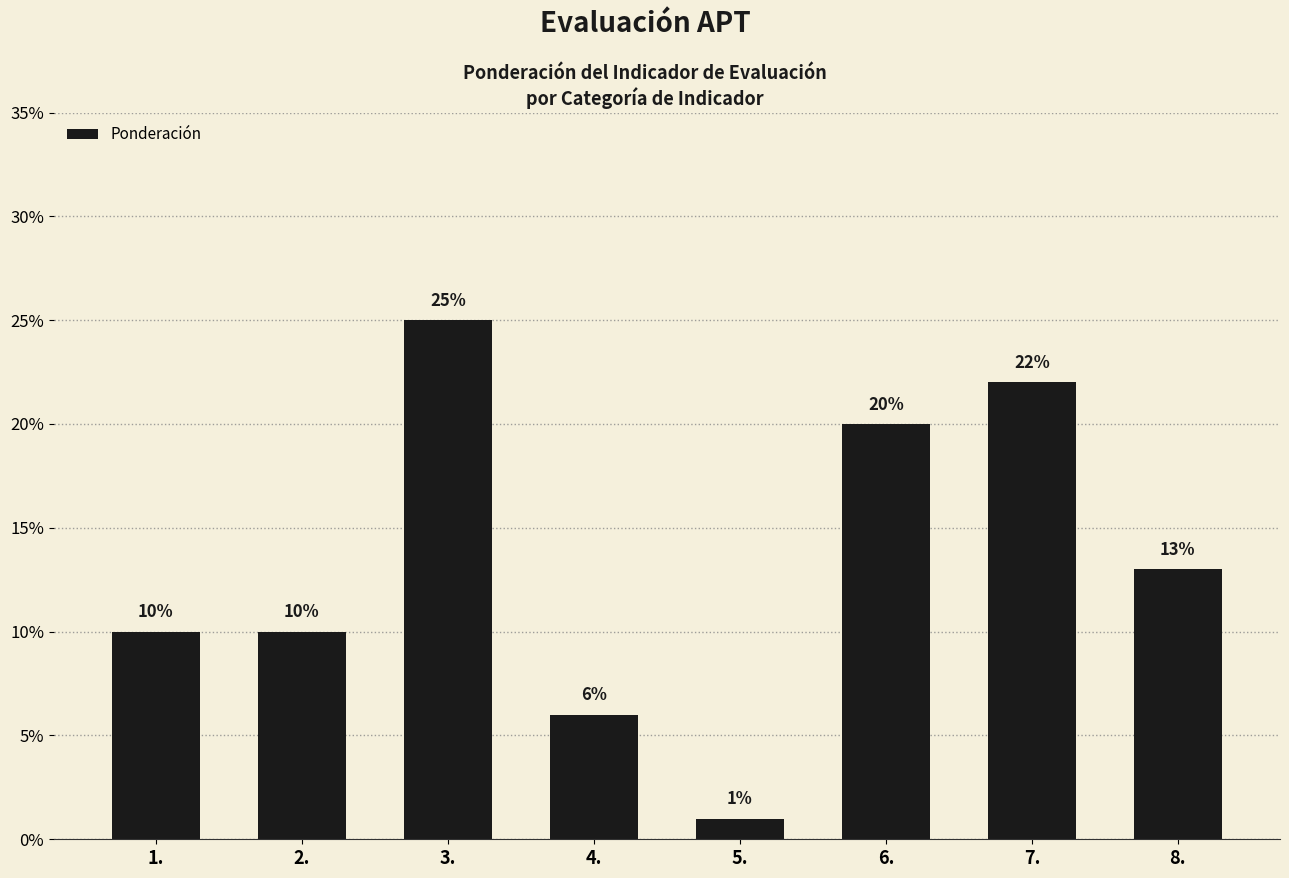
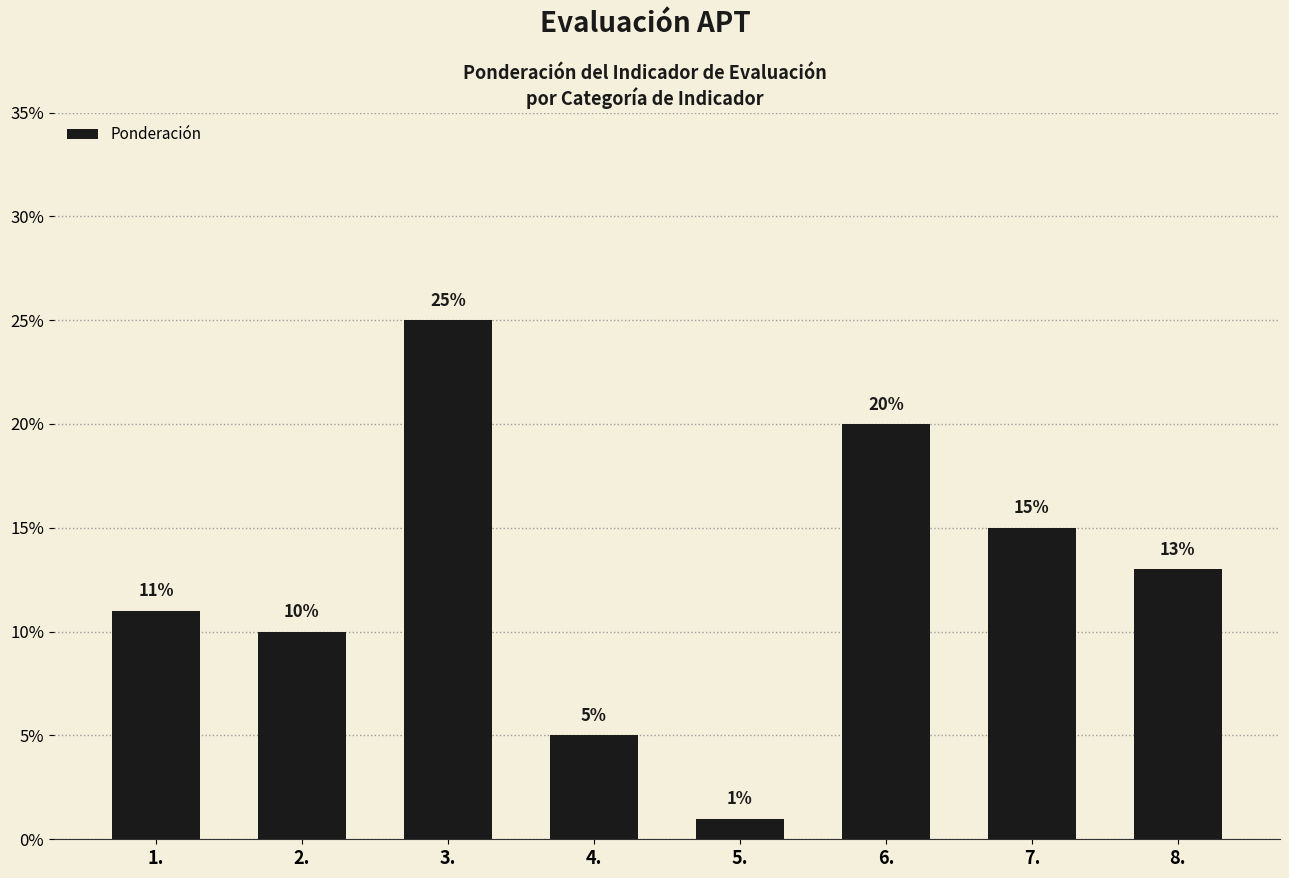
1.: 10% -> 11%
4.: 6% -> 5%
7.: 22% -> 15%
